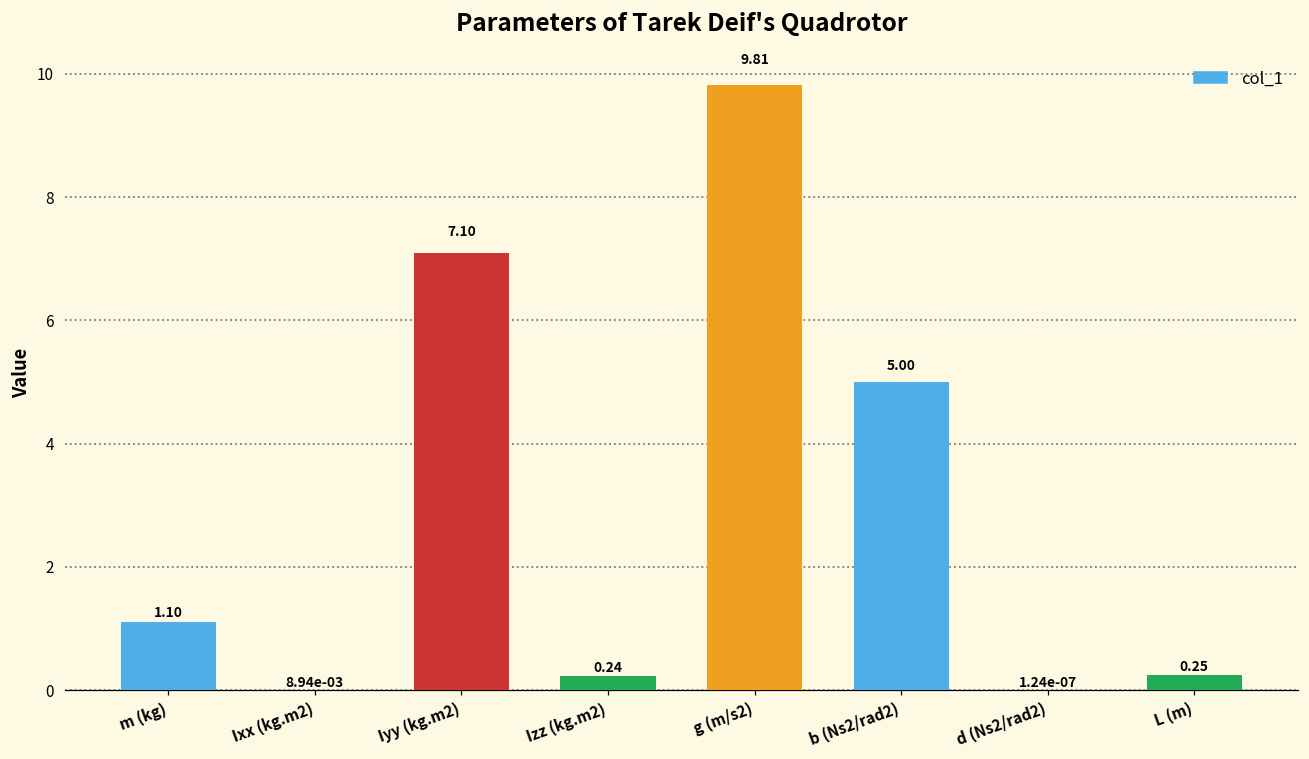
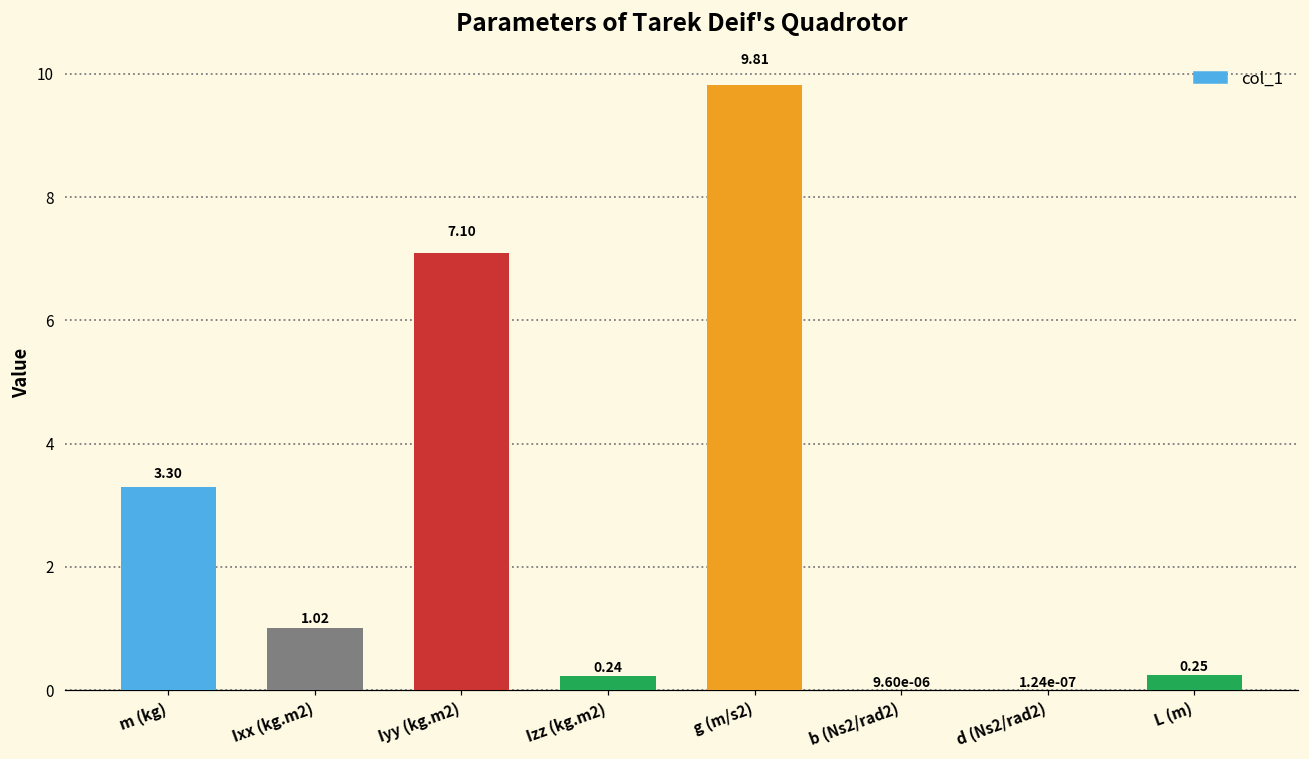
m (kg): 1.10 -> 3.30
Ixx (kg.m2): 8.94e-03 -> 1.02
b (Ns2/rad2): 5.00 -> 9.60e-06
